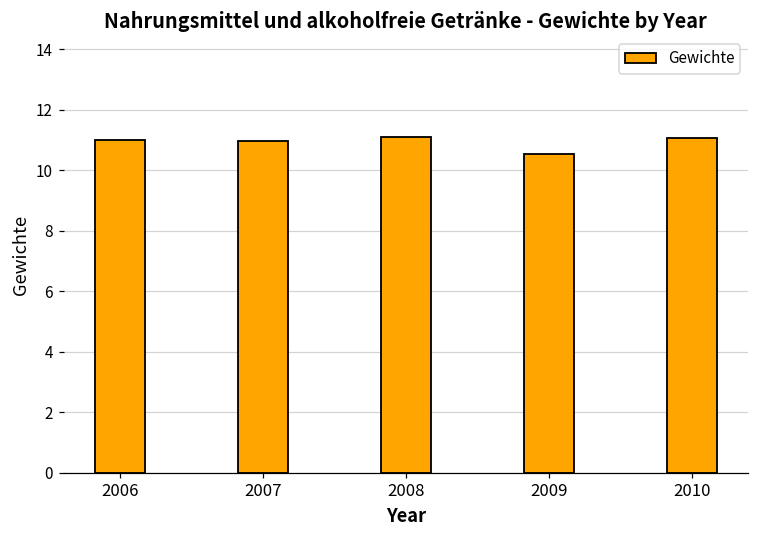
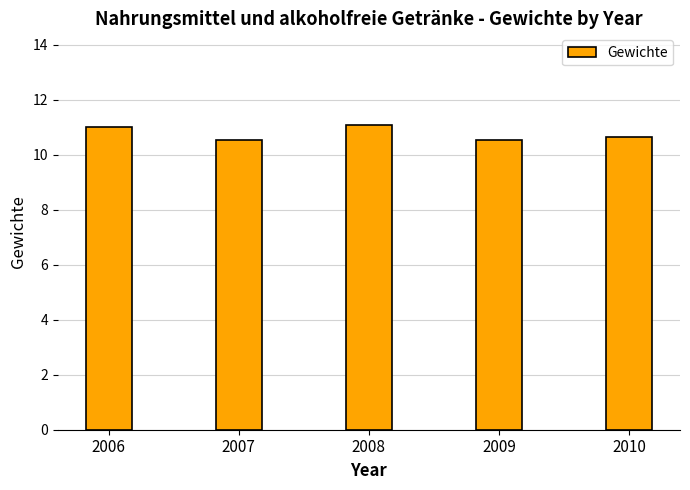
2007: 11.0 -> 10.5
2010: 11.1 -> 10.7
